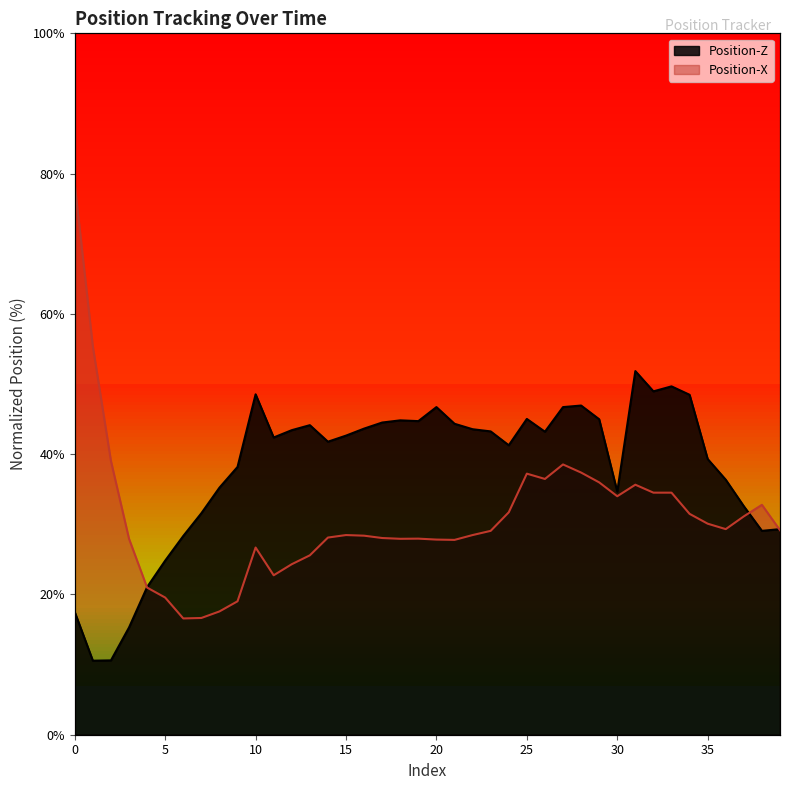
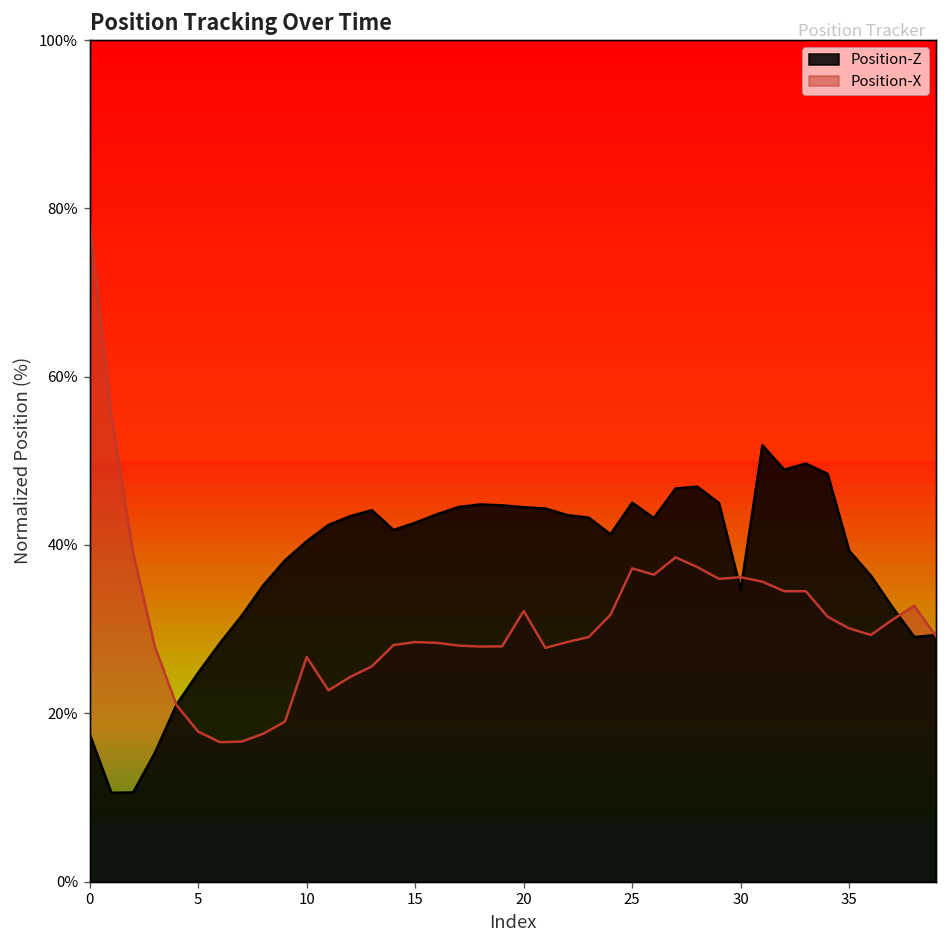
Position-X, 5: 20% -> 18%
Position-Z, 10: 49% -> 40%
Position-Z, 20: 47% -> 44%
Position-X, 20: 28% -> 32%
Position-X, 30: 34% -> 36%
